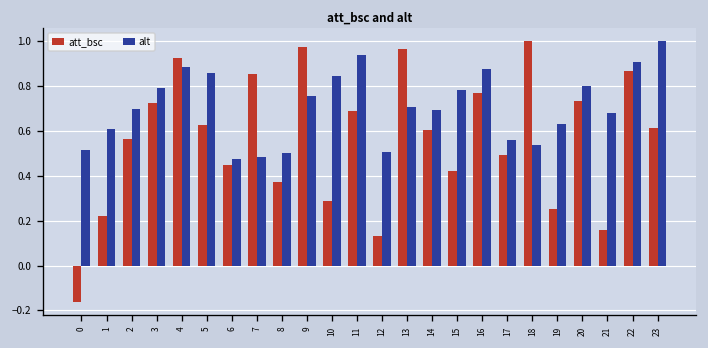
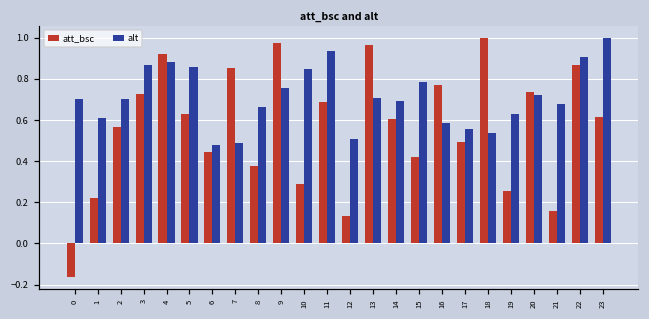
alt, 0: 0.52 -> 0.70
alt, 3: 0.79 -> 0.87
alt, 8: 0.50 -> 0.66
alt, 16: 0.88 -> 0.59
alt, 20: 0.80 -> 0.72
